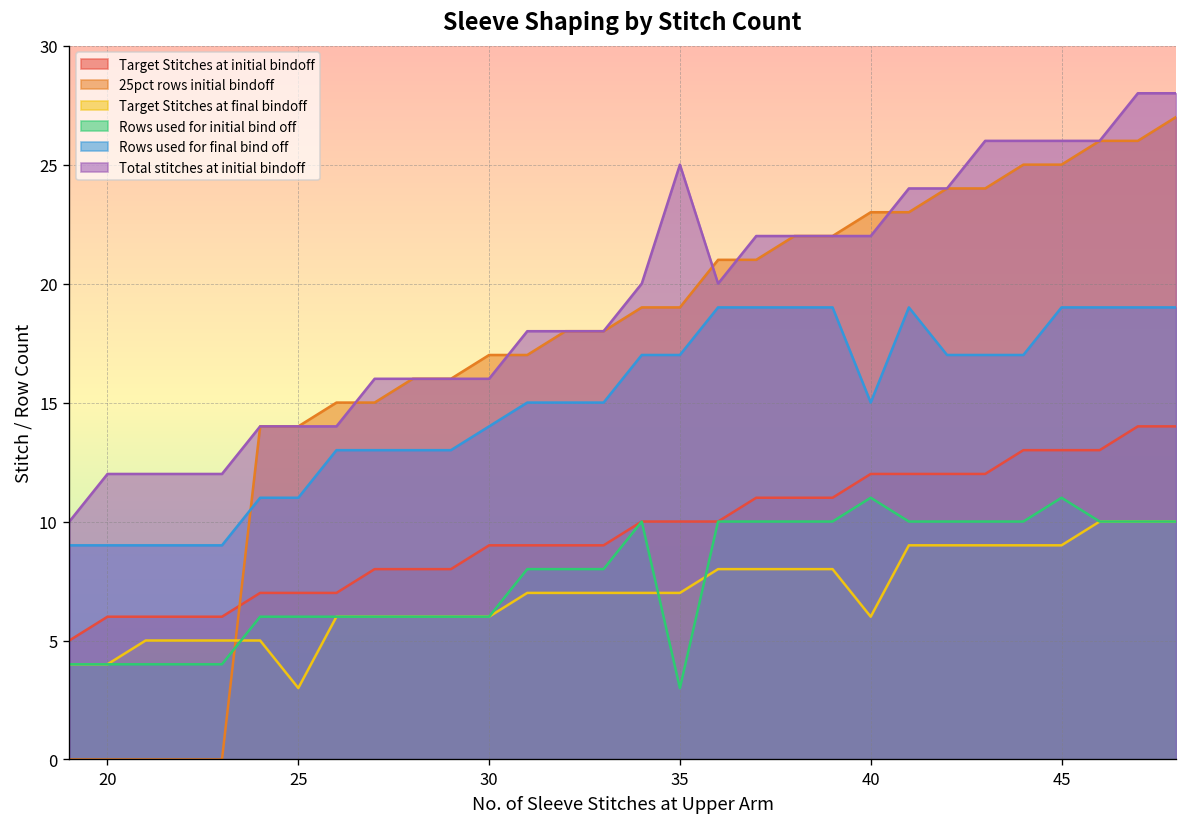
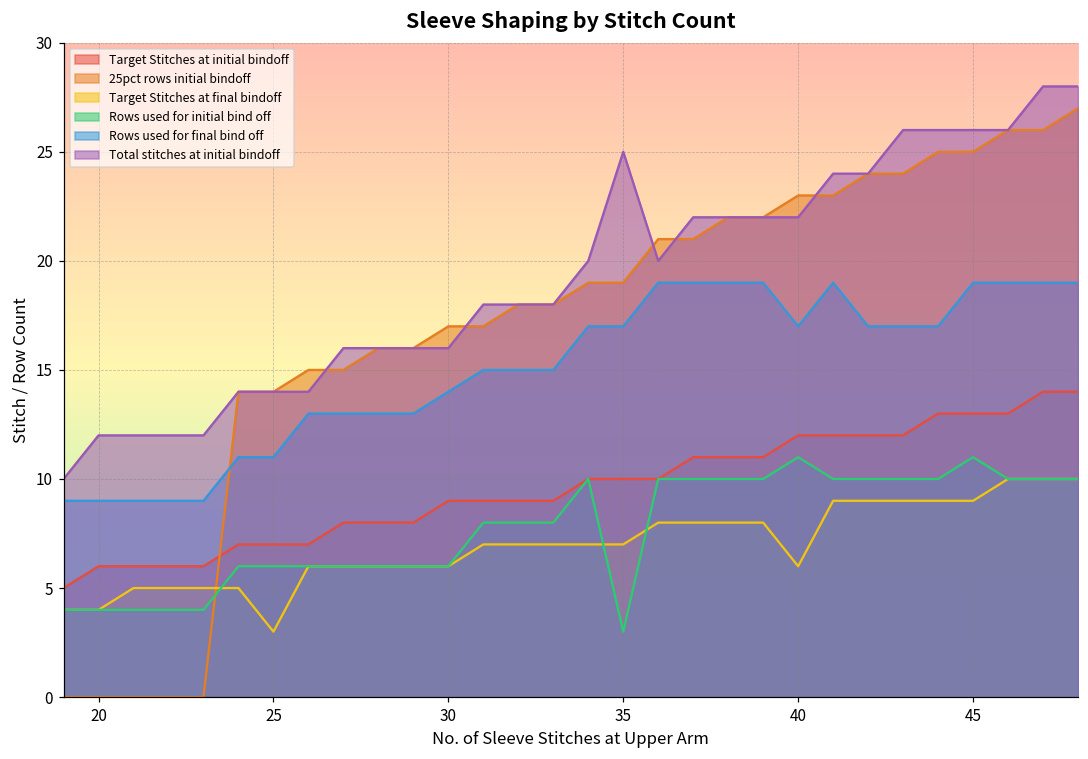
Rows used for final bind off, 40: 15 -> 17
